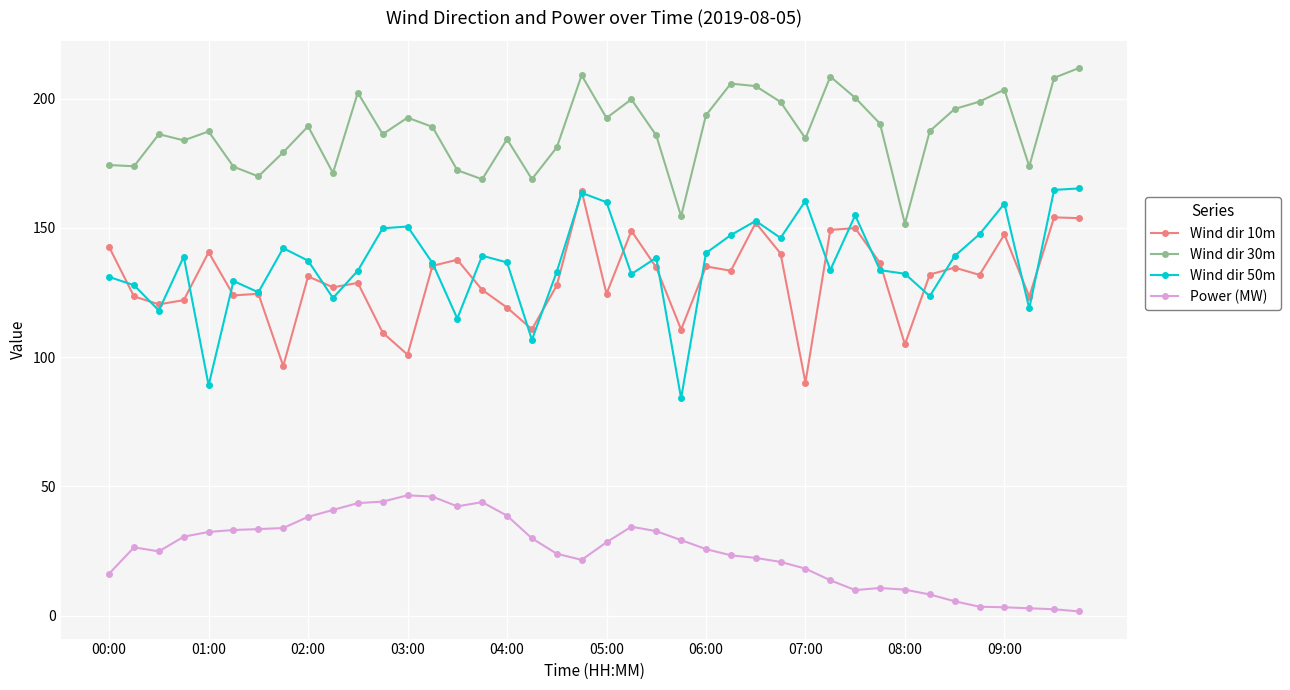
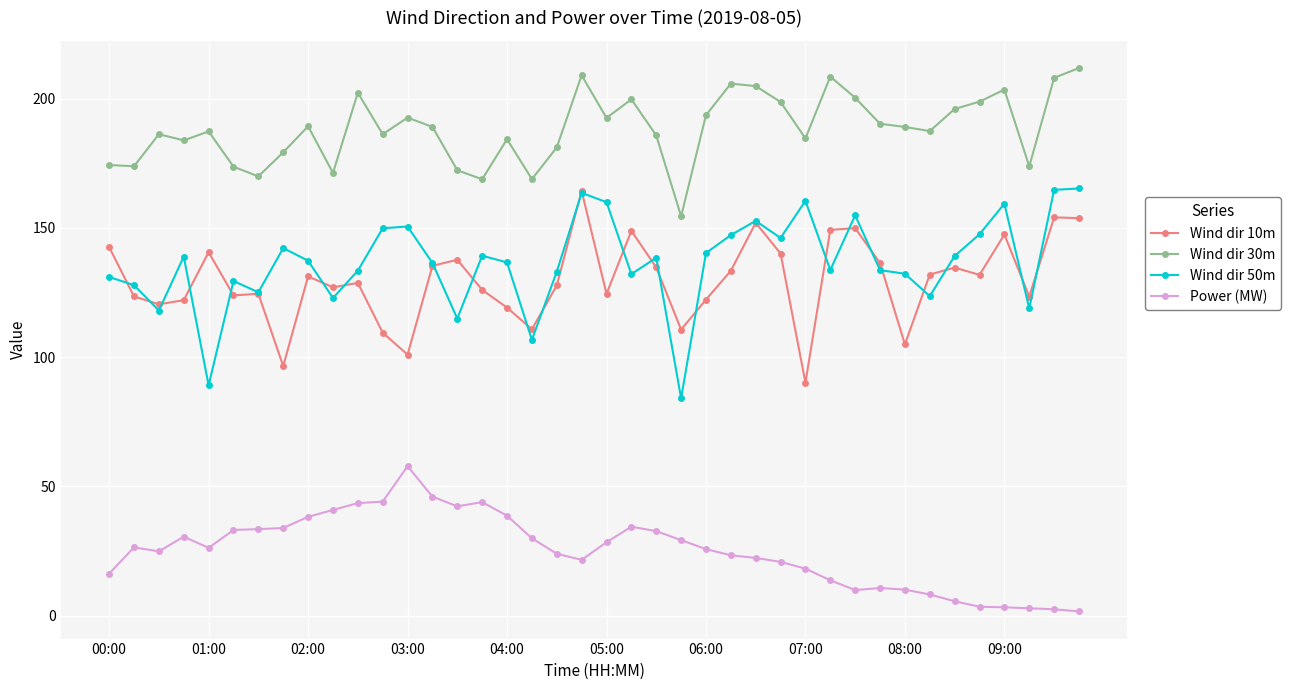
Power (MW), 01:00: 32 -> 26
Power (MW), 03:00: 47 -> 58
Wind dir 10m, 06:00: 135 -> 122
Wind dir 30m, 08:00: 152 -> 189
